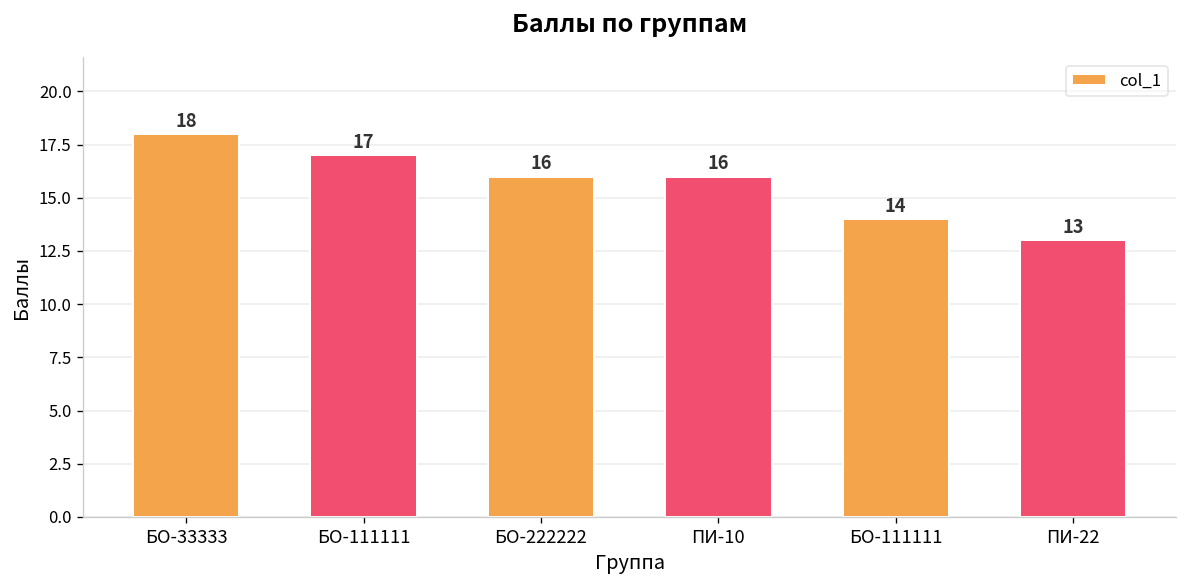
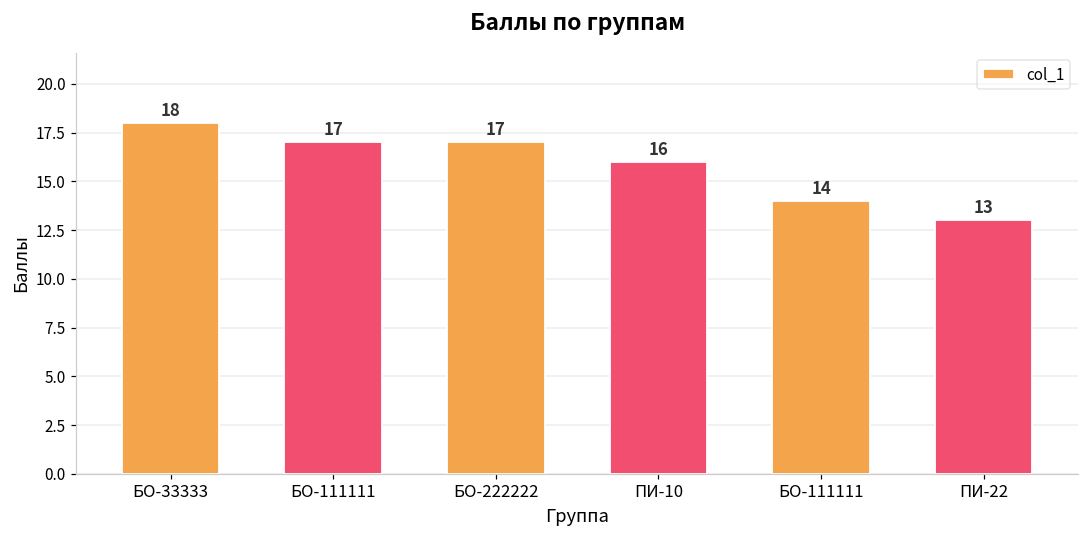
БО-222222: 16 -> 17
